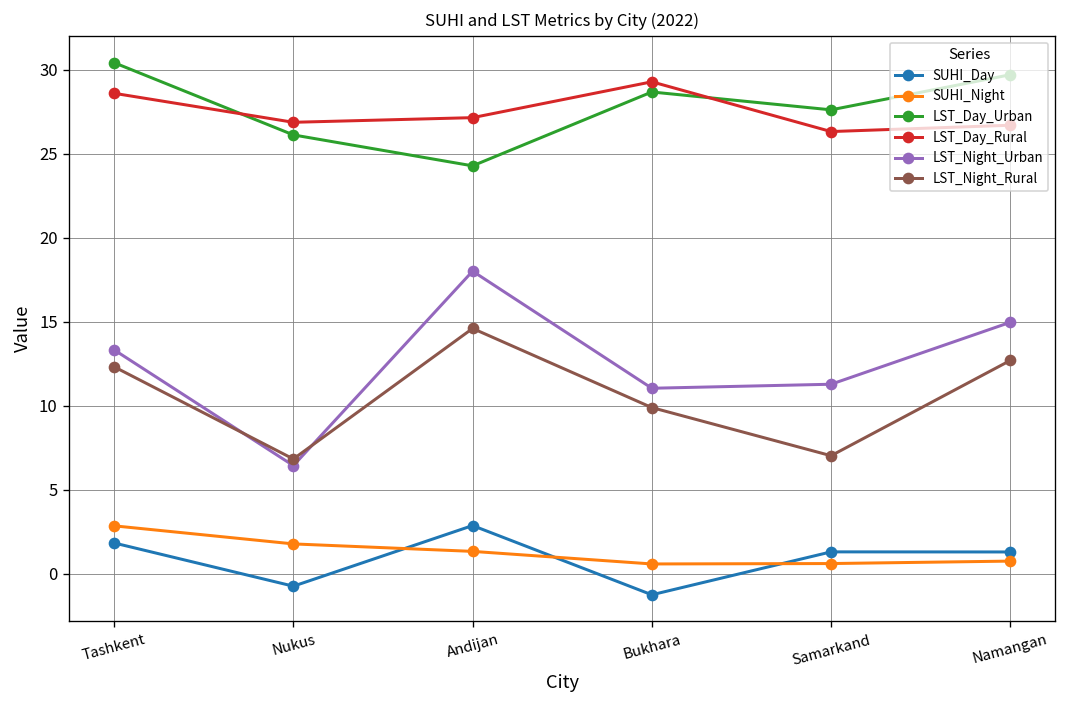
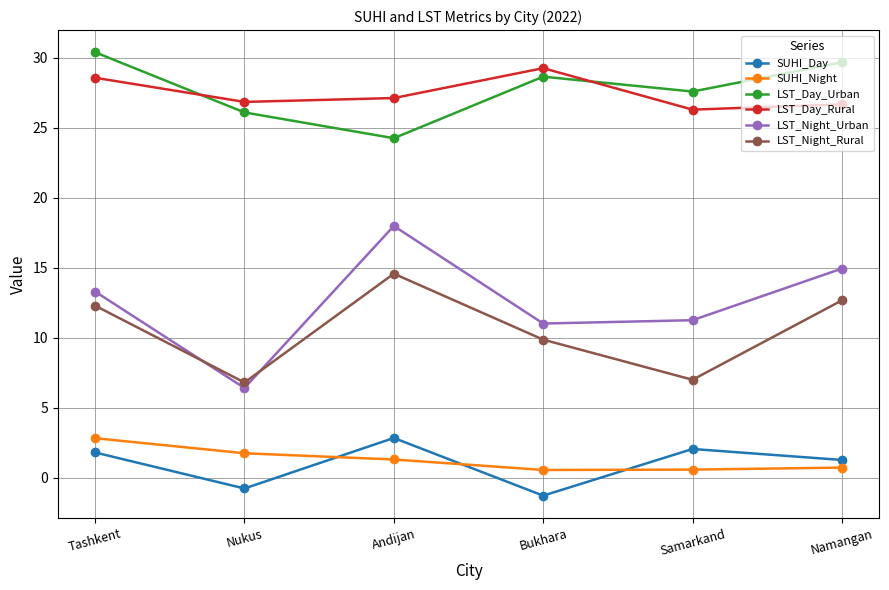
SUHI_Day, Samarkand: 1.3 -> 2.1
